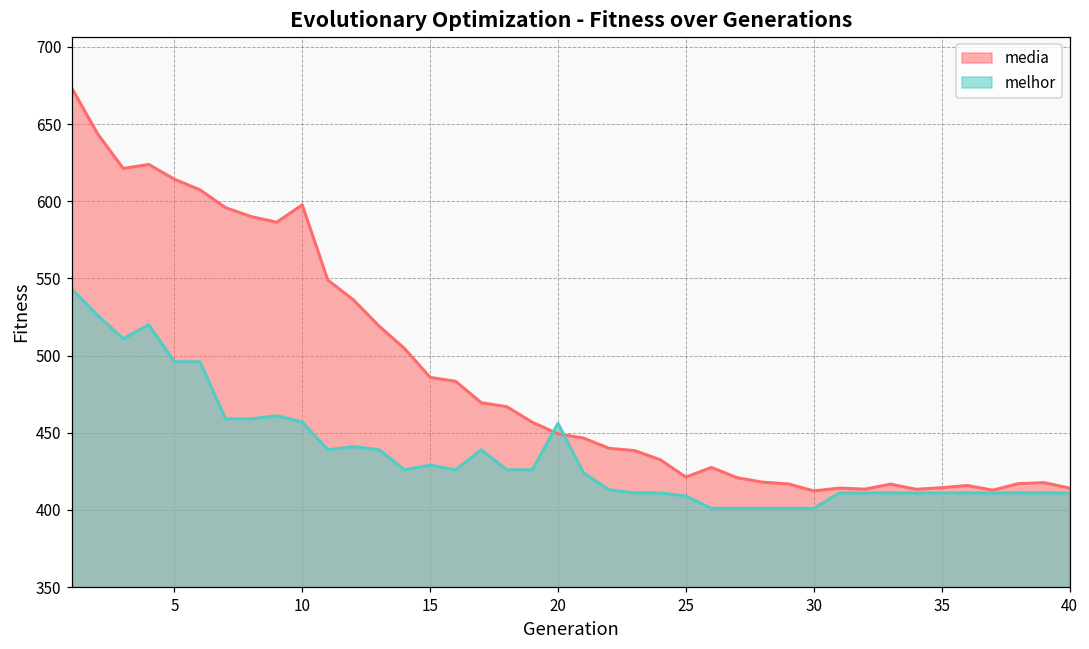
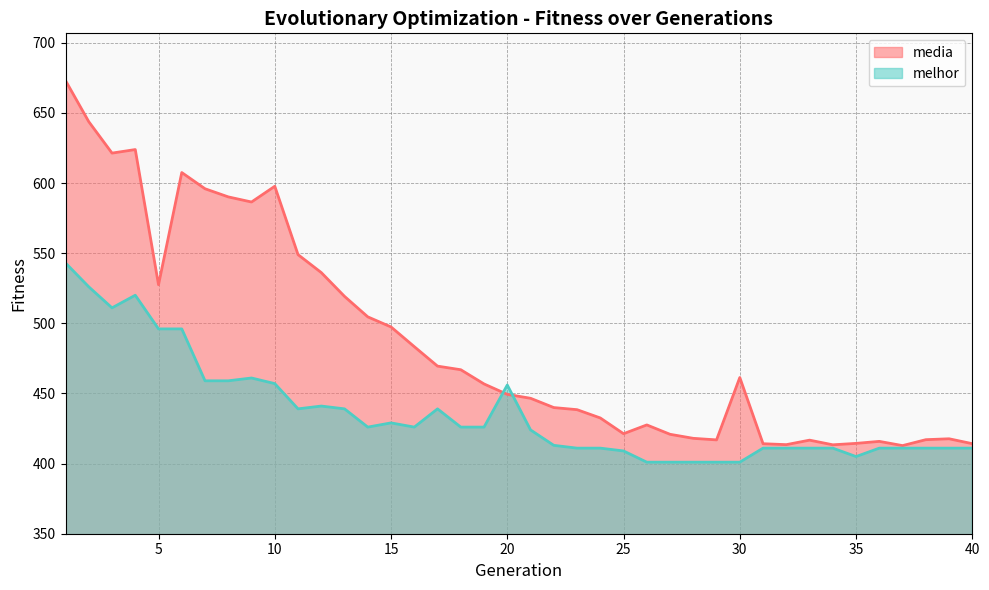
media, 5: 614 -> 527
media, 15: 486 -> 497
media, 30: 412 -> 461
melhor, 35: 411 -> 405
